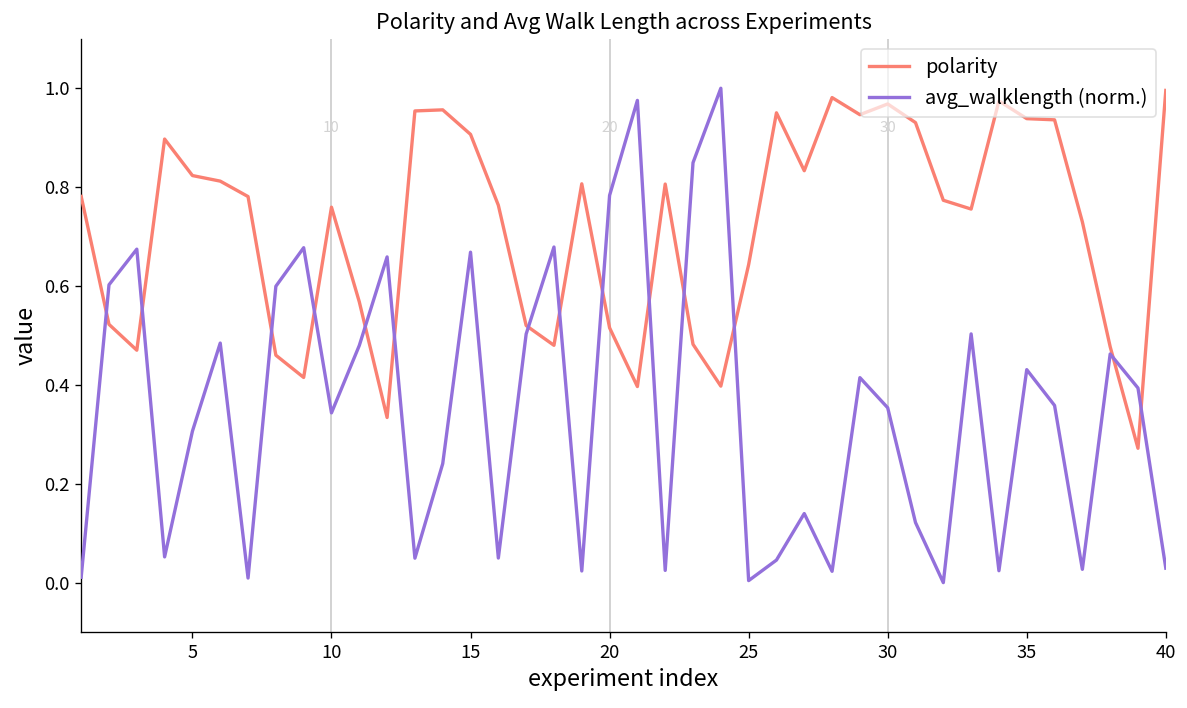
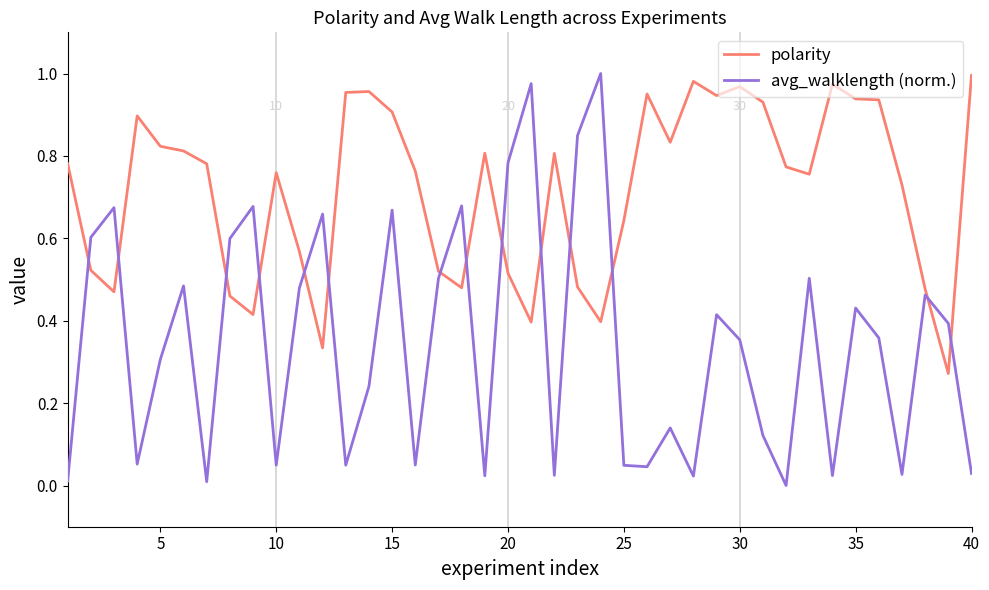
avg_walklength (norm.), 10: 0.34 -> 0.05
avg_walklength (norm.), 25: 0.00 -> 0.05
